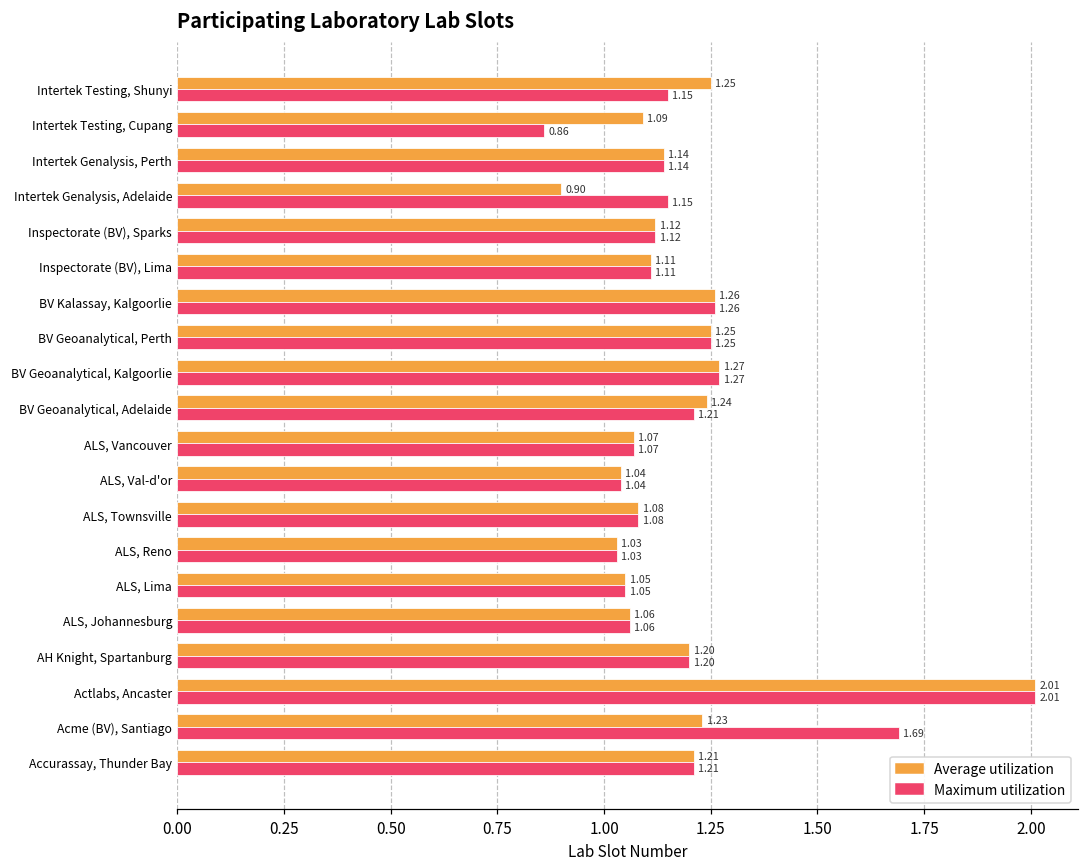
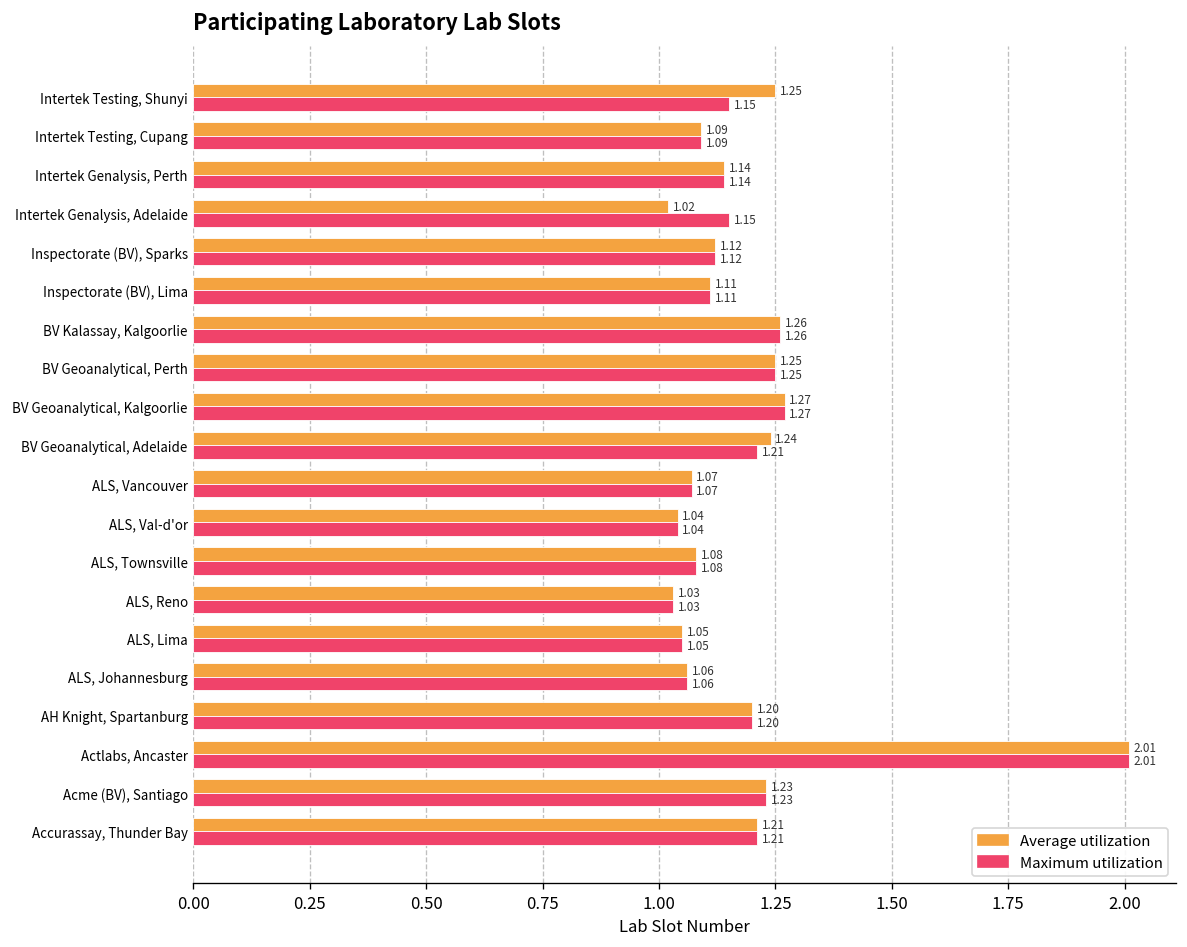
Maximum utilization, Intertek Testing, Cupang: 0.86 -> 1.09
Average utilization, Intertek Genalysis, Adelaide: 0.90 -> 1.02
Maximum utilization, Acme (BV), Santiago: 1.69 -> 1.23
